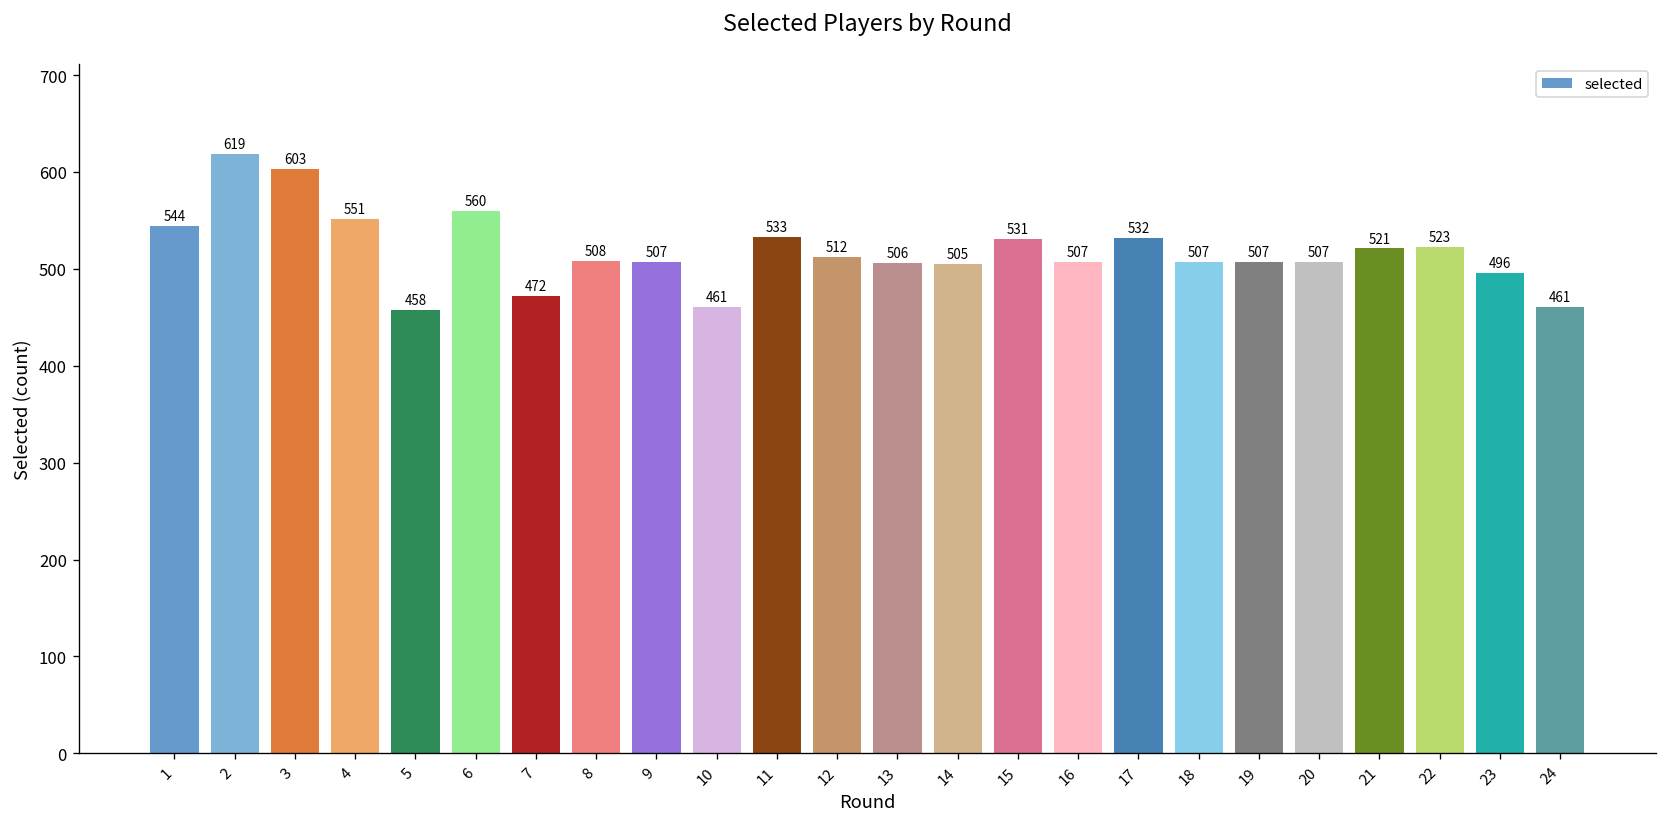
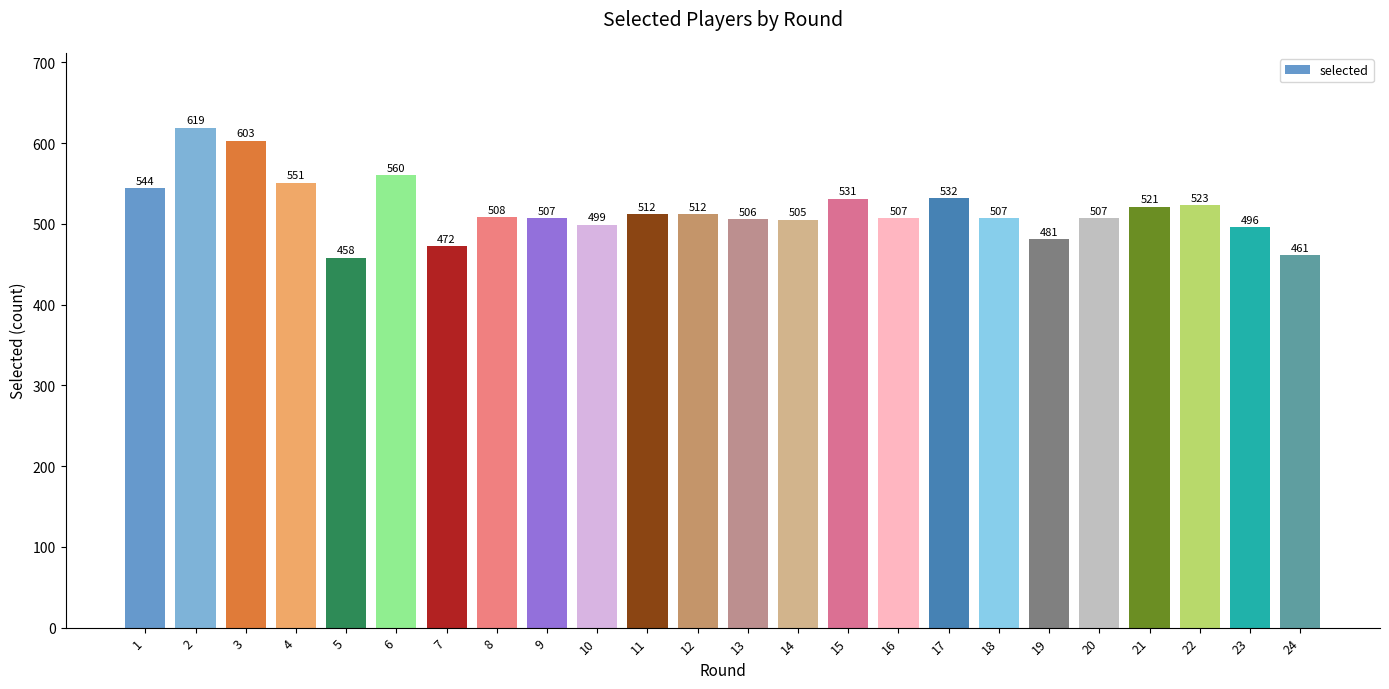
10: 461 -> 499
11: 533 -> 512
19: 507 -> 481
